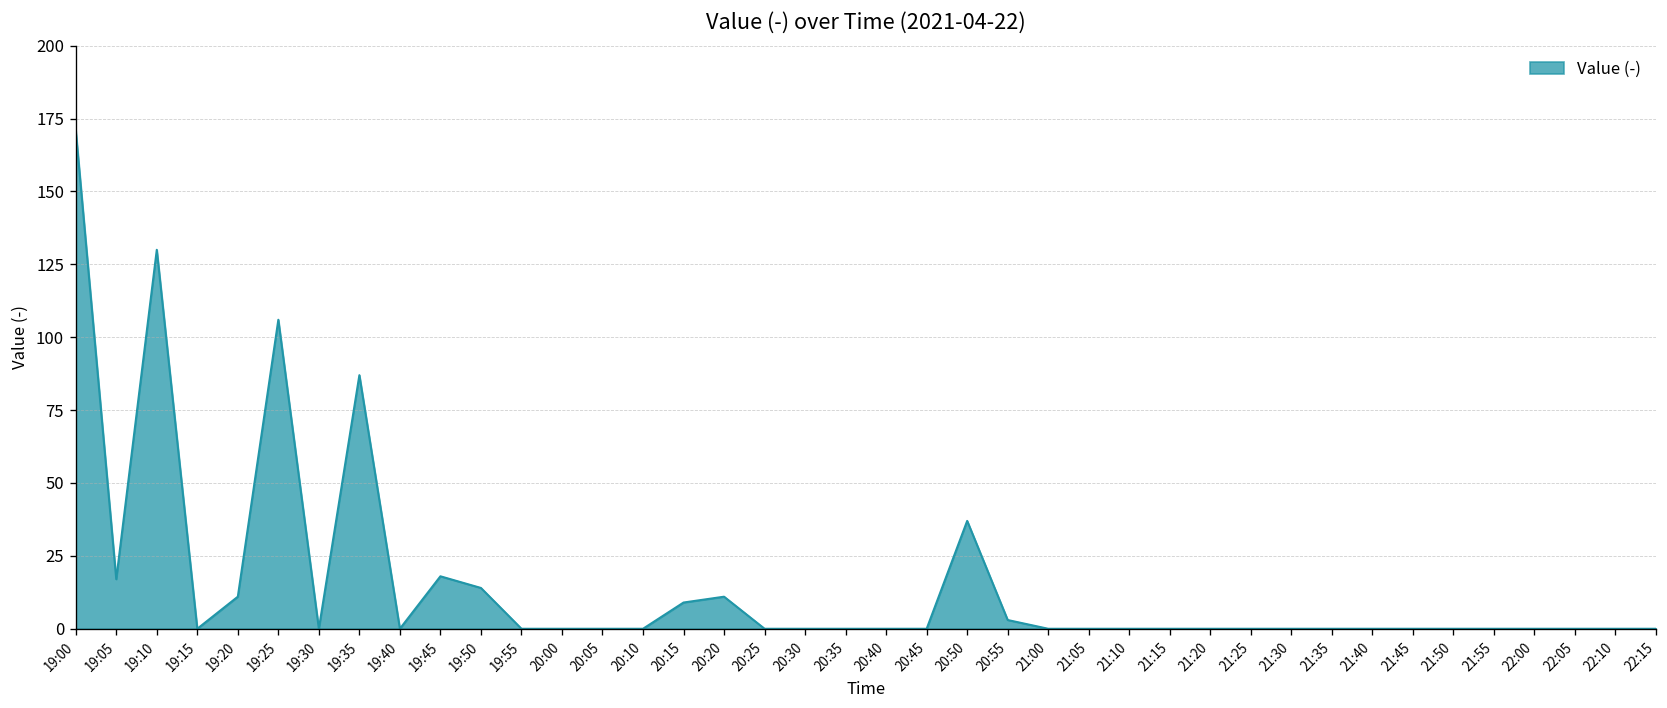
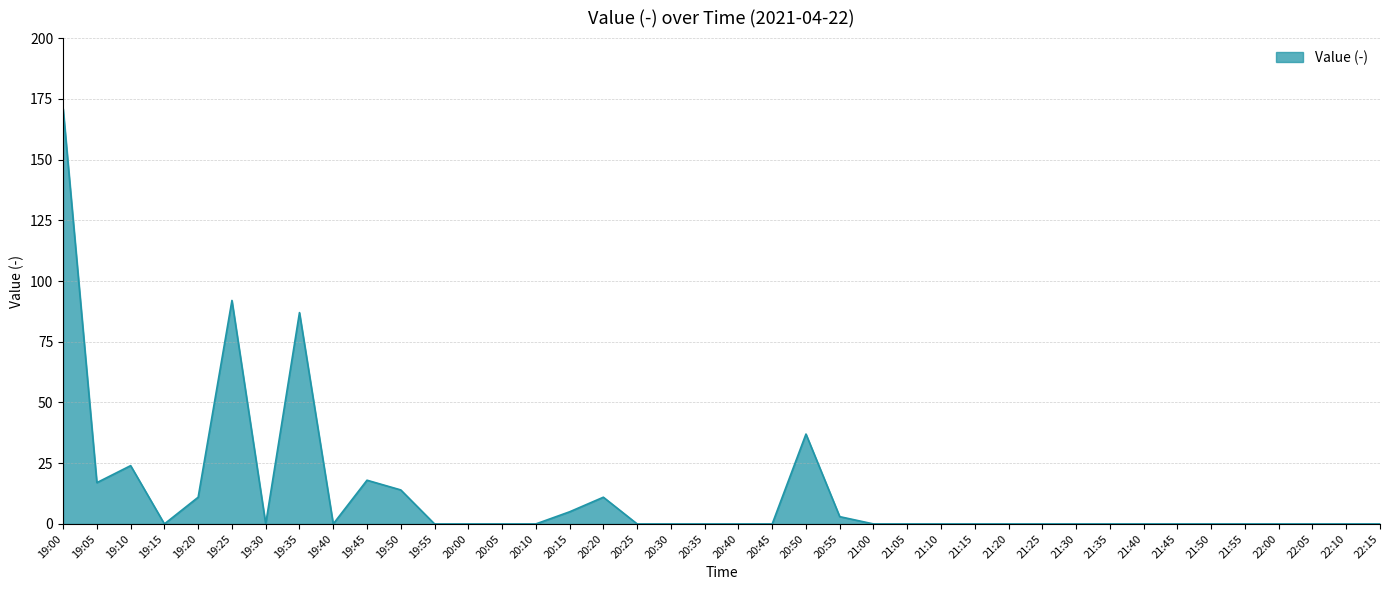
19:10: 130 -> 24
19:25: 106 -> 92
20:15: 9 -> 5
